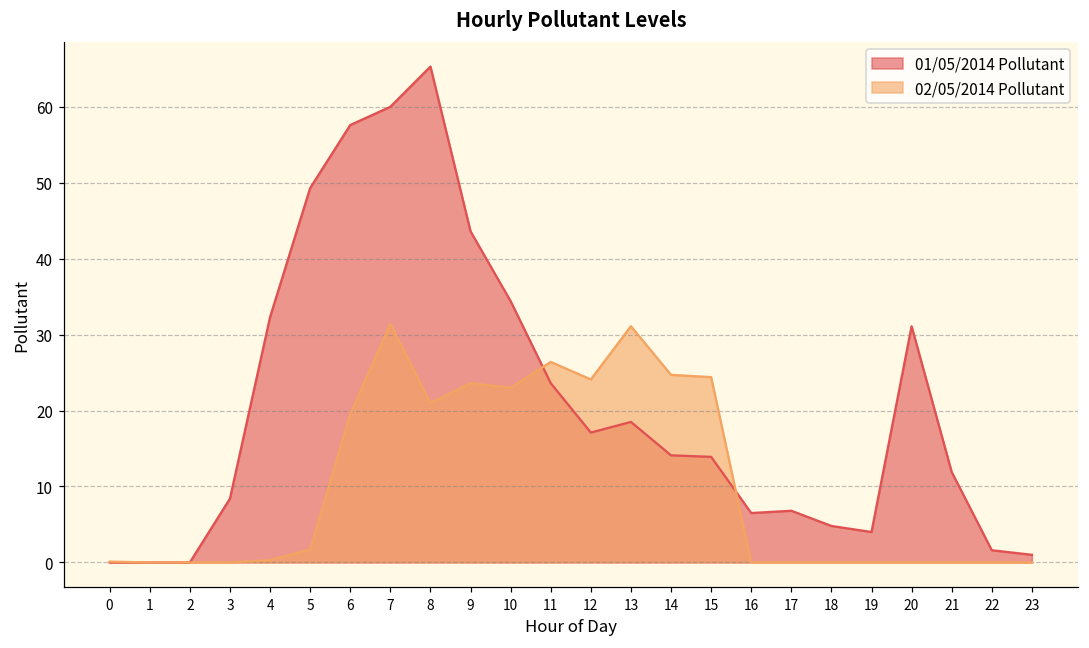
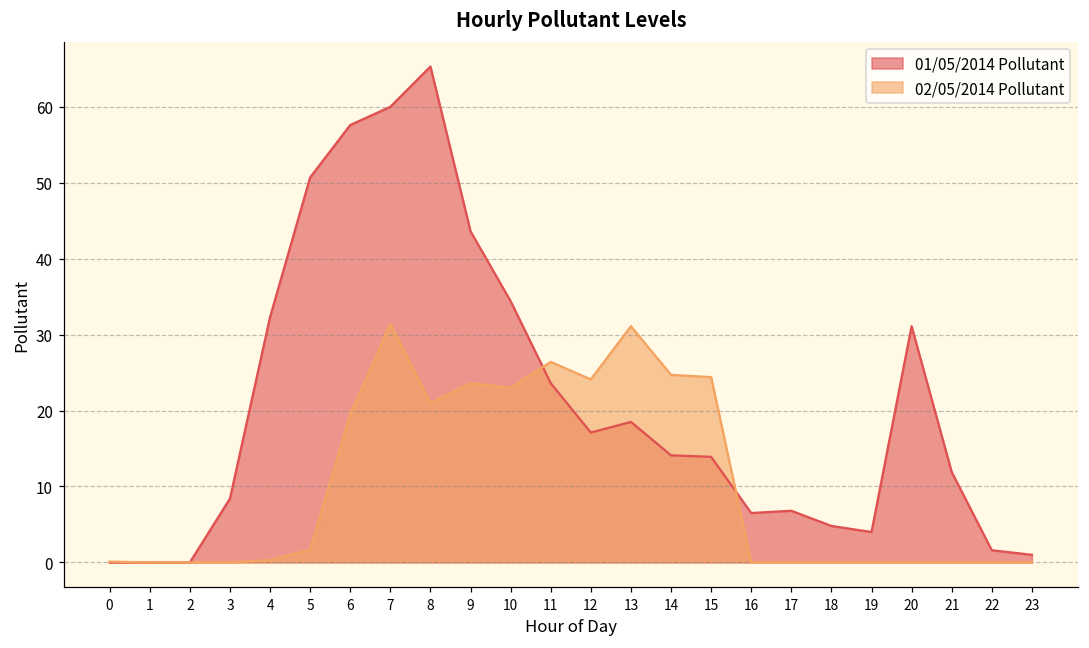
01/05/2014 Pollutant, 5: 49 -> 51
